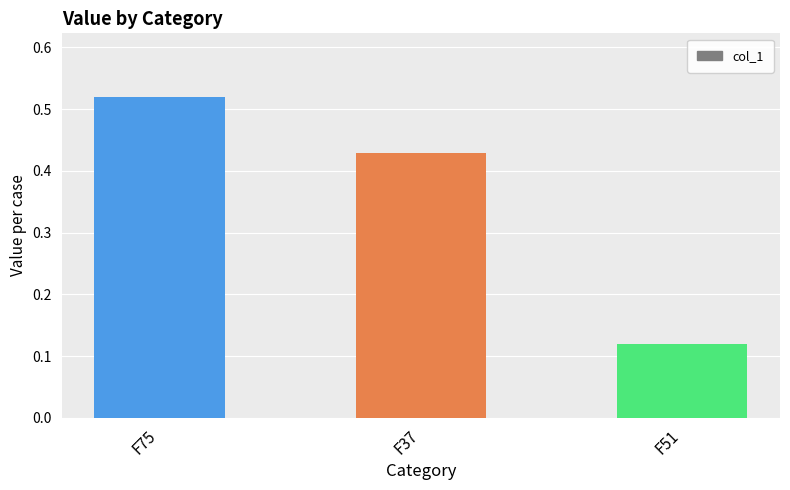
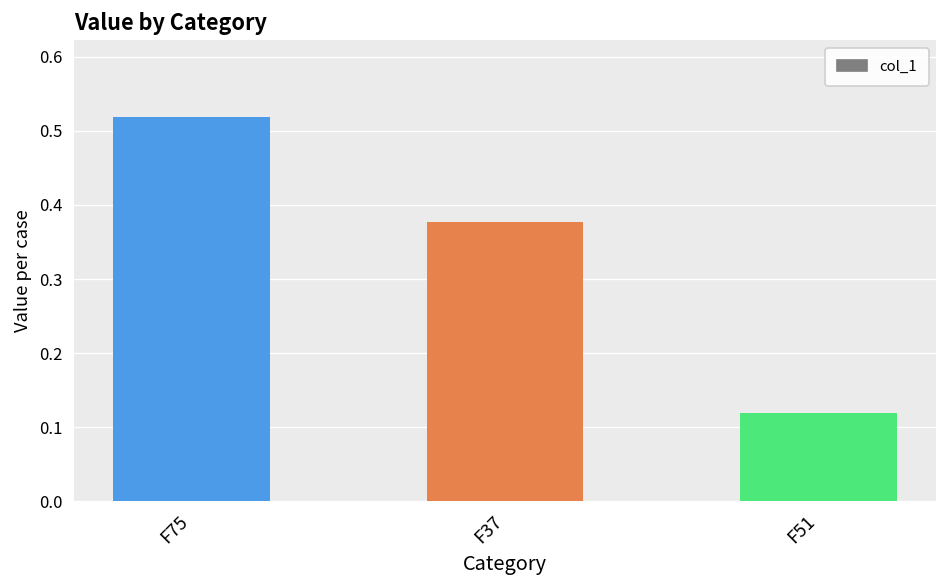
F37: 0.43 -> 0.38
